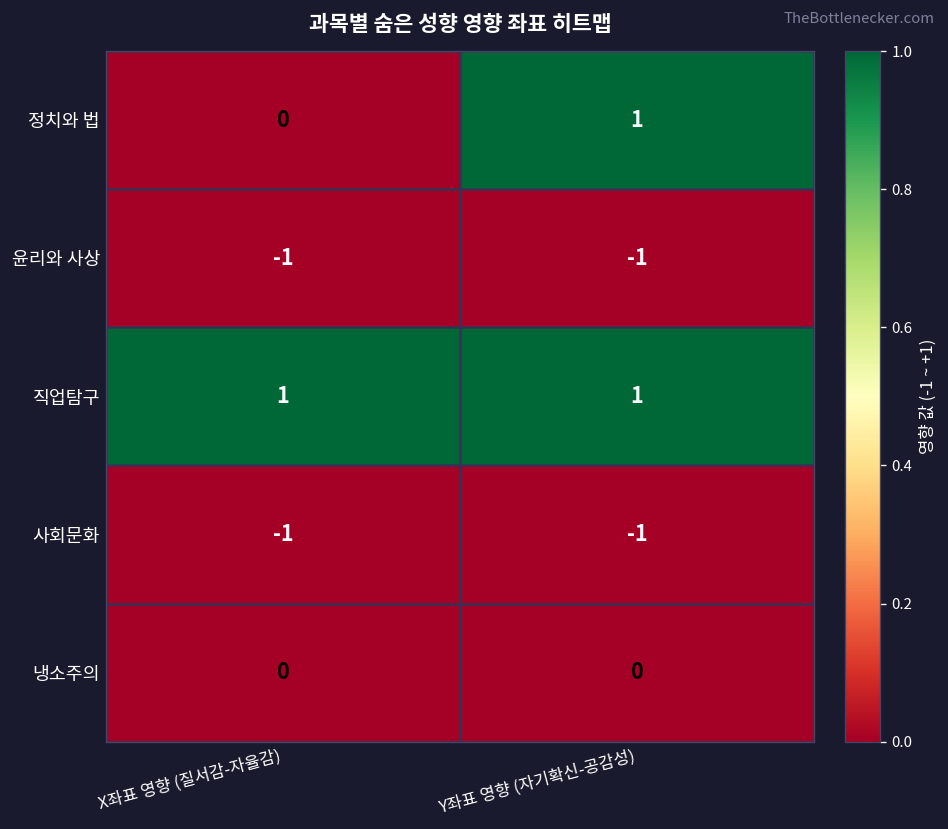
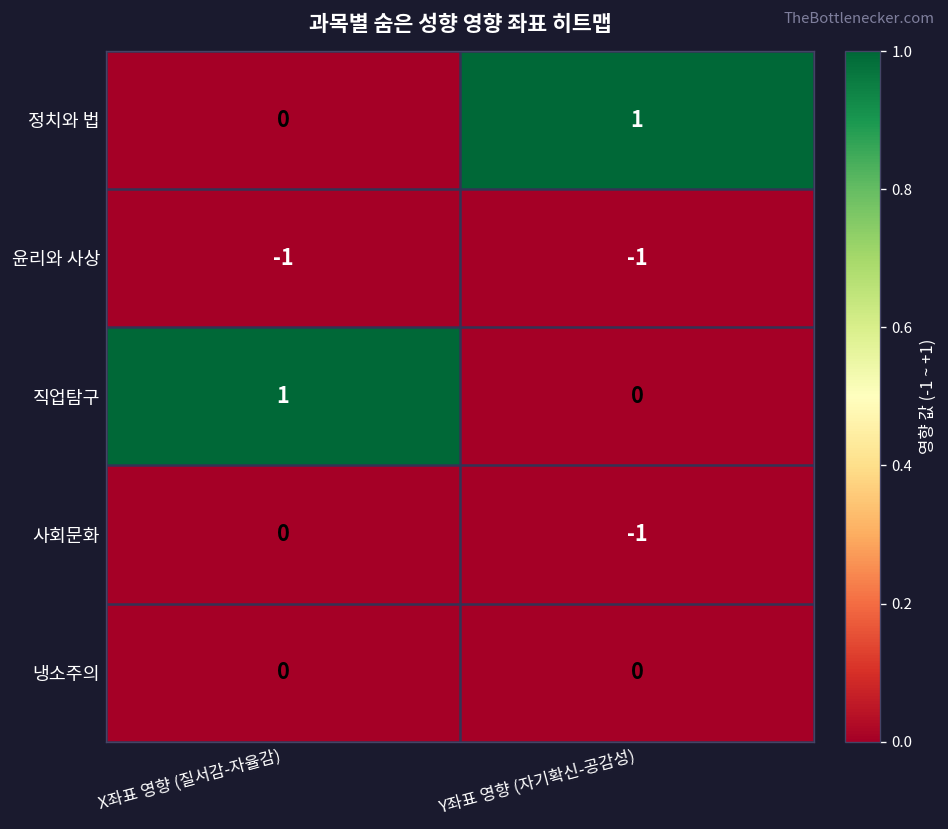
직업탐구, Y좌표 영향 (자기확신-공감성): 1 -> 0
사회문화, X좌표 영향 (질서감-자율감): -1 -> 0
